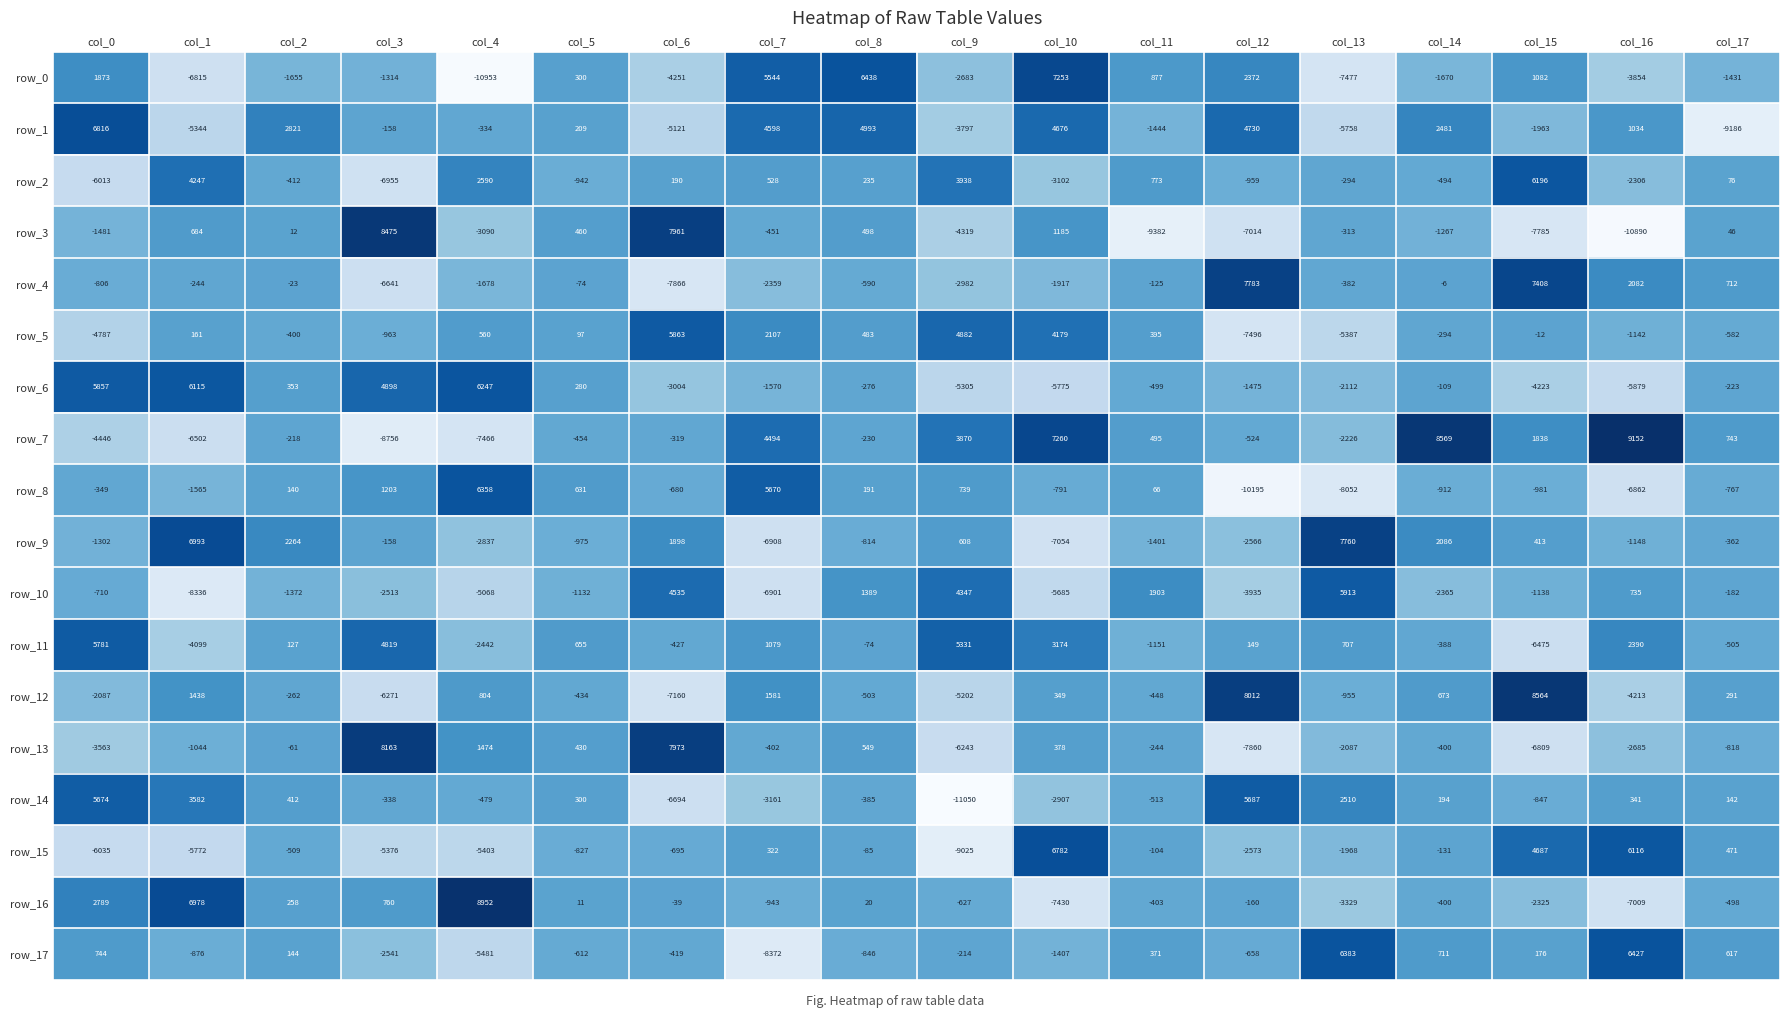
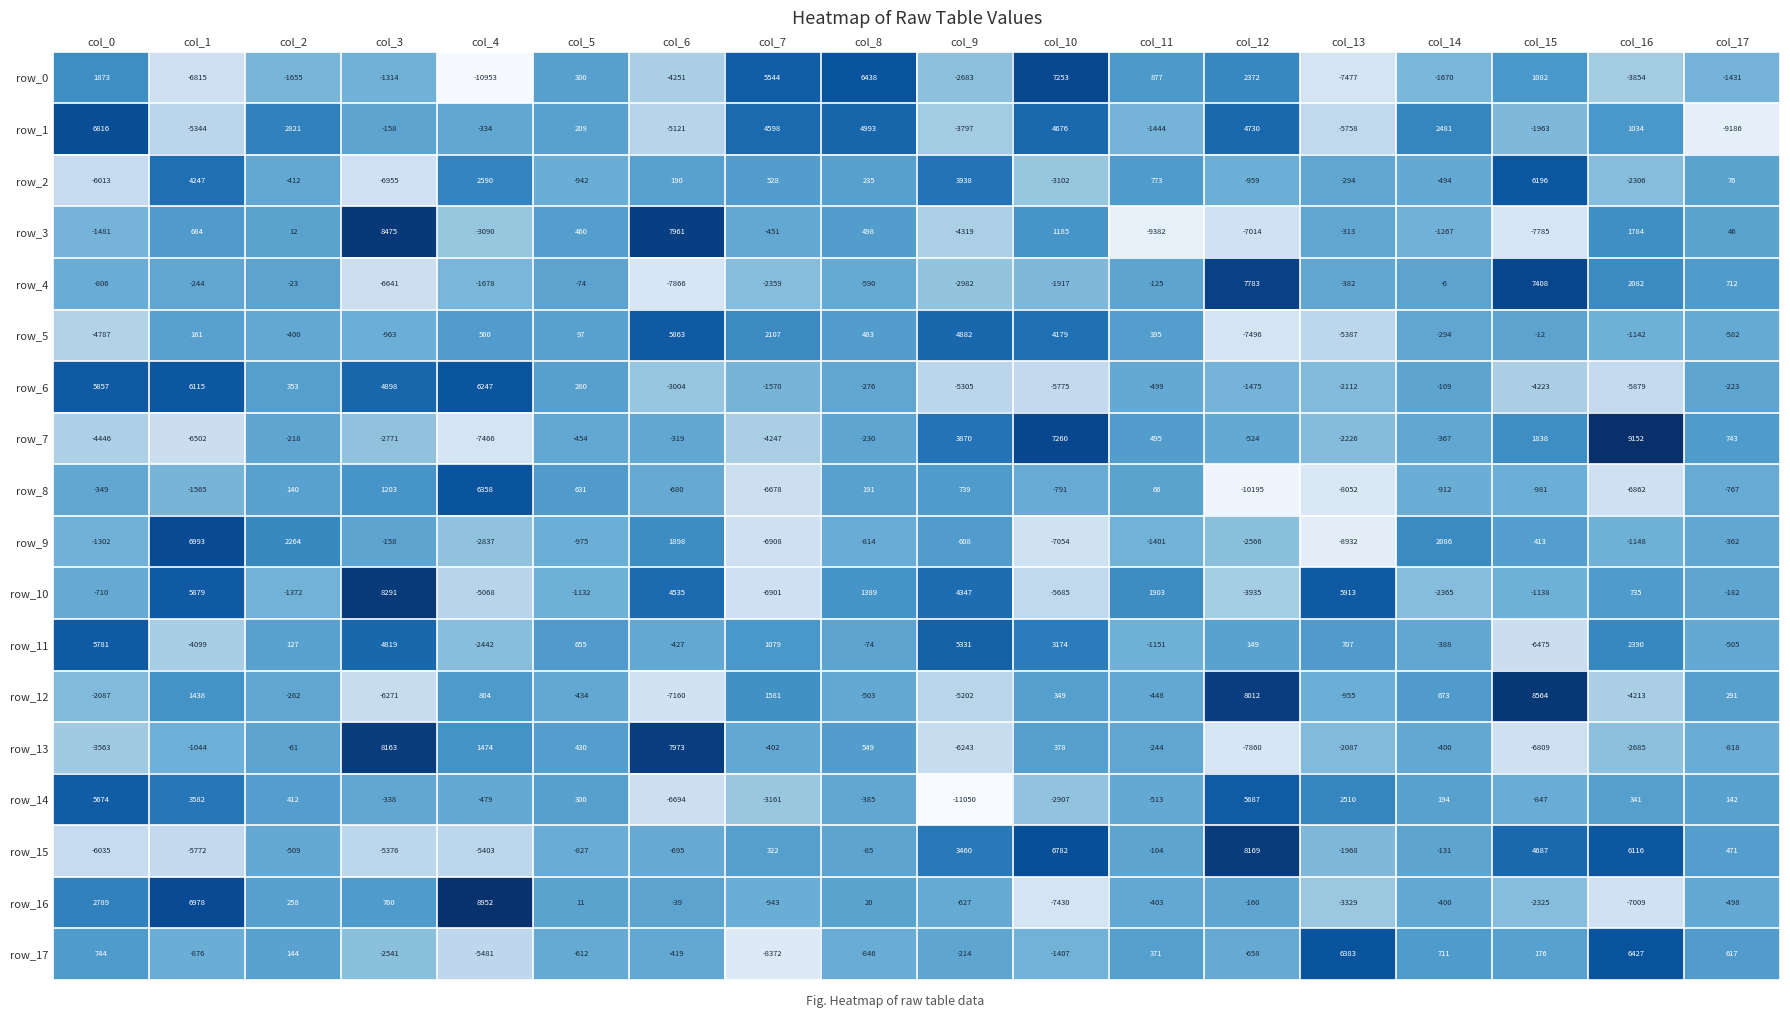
row_3, col_16: -10890 -> 1784
row_7, col_3: -8756 -> -2771
row_7, col_7: 4494 -> -4247
row_7, col_14: 8569 -> -367
row_8, col_7: 5670 -> -6678
row_9, col_13: 7760 -> -8932
row_10, col_1: -8336 -> 5879
row_10, col_3: -2513 -> 8291
row_15, col_9: -9025 -> 3460
row_15, col_12: -2573 -> 8169
